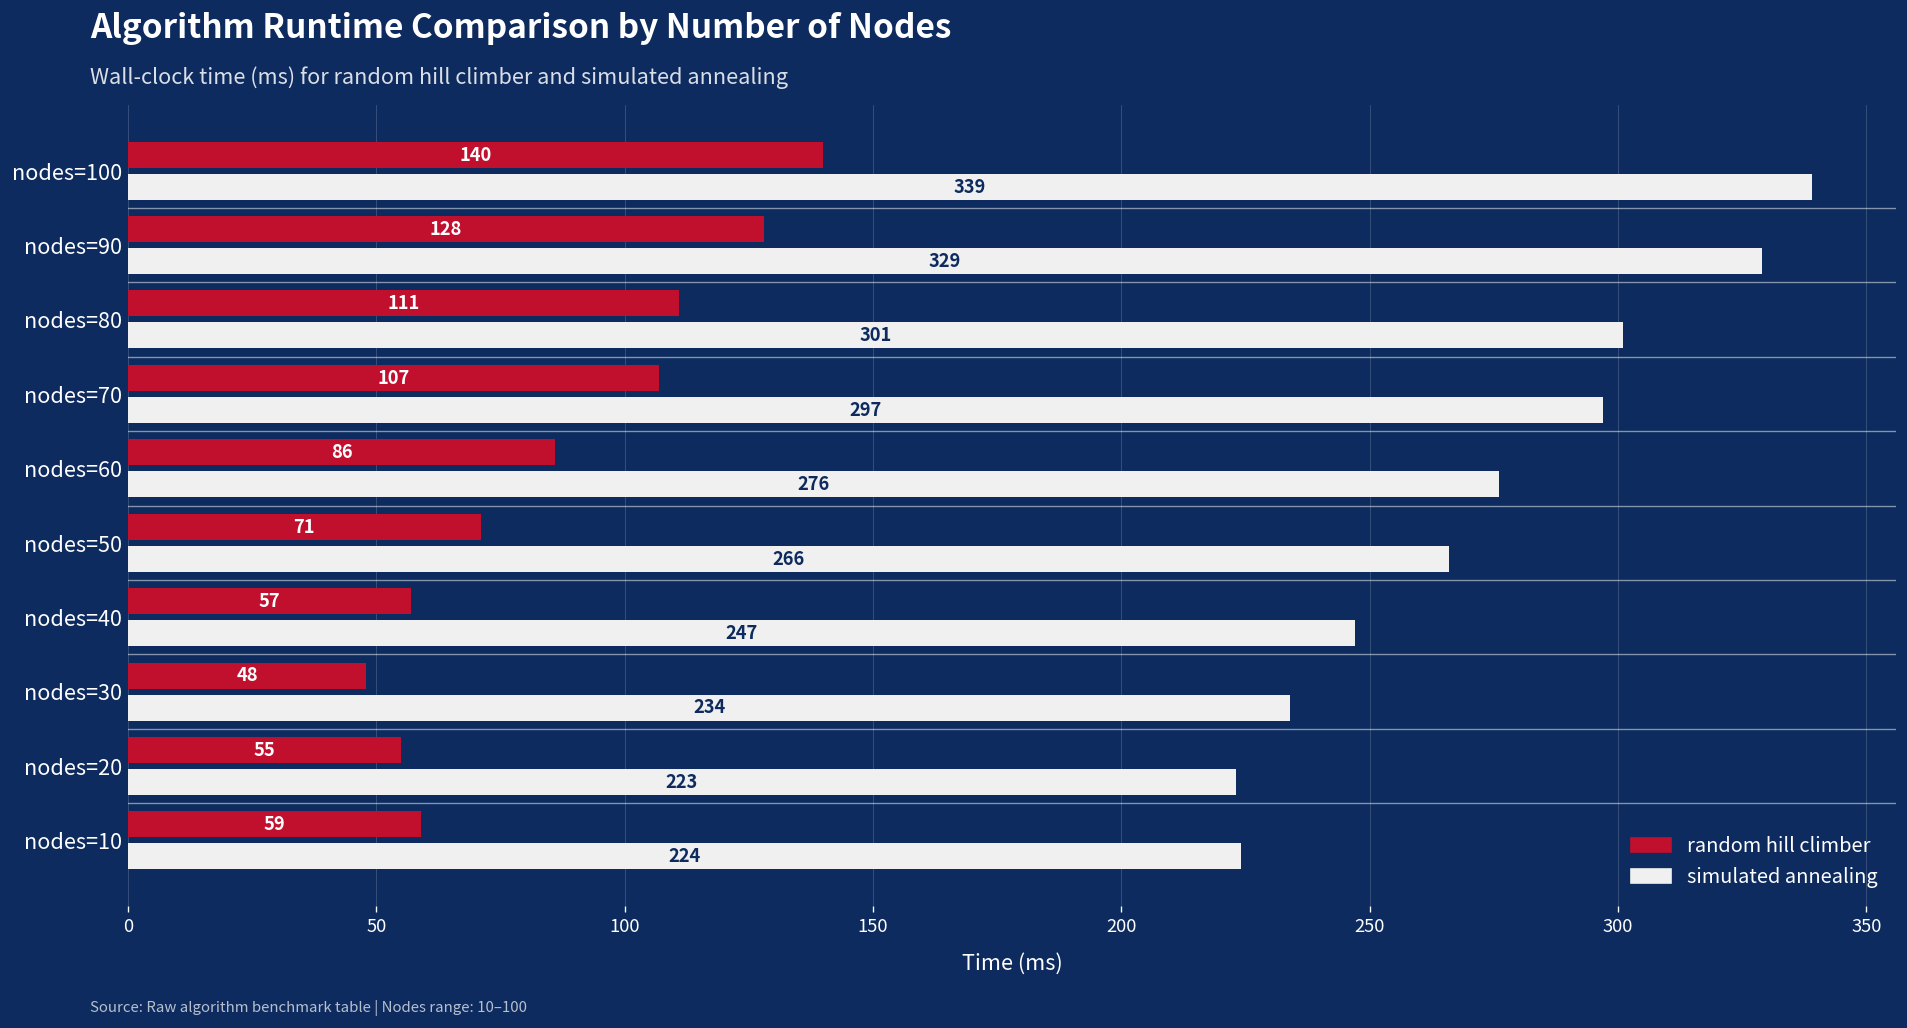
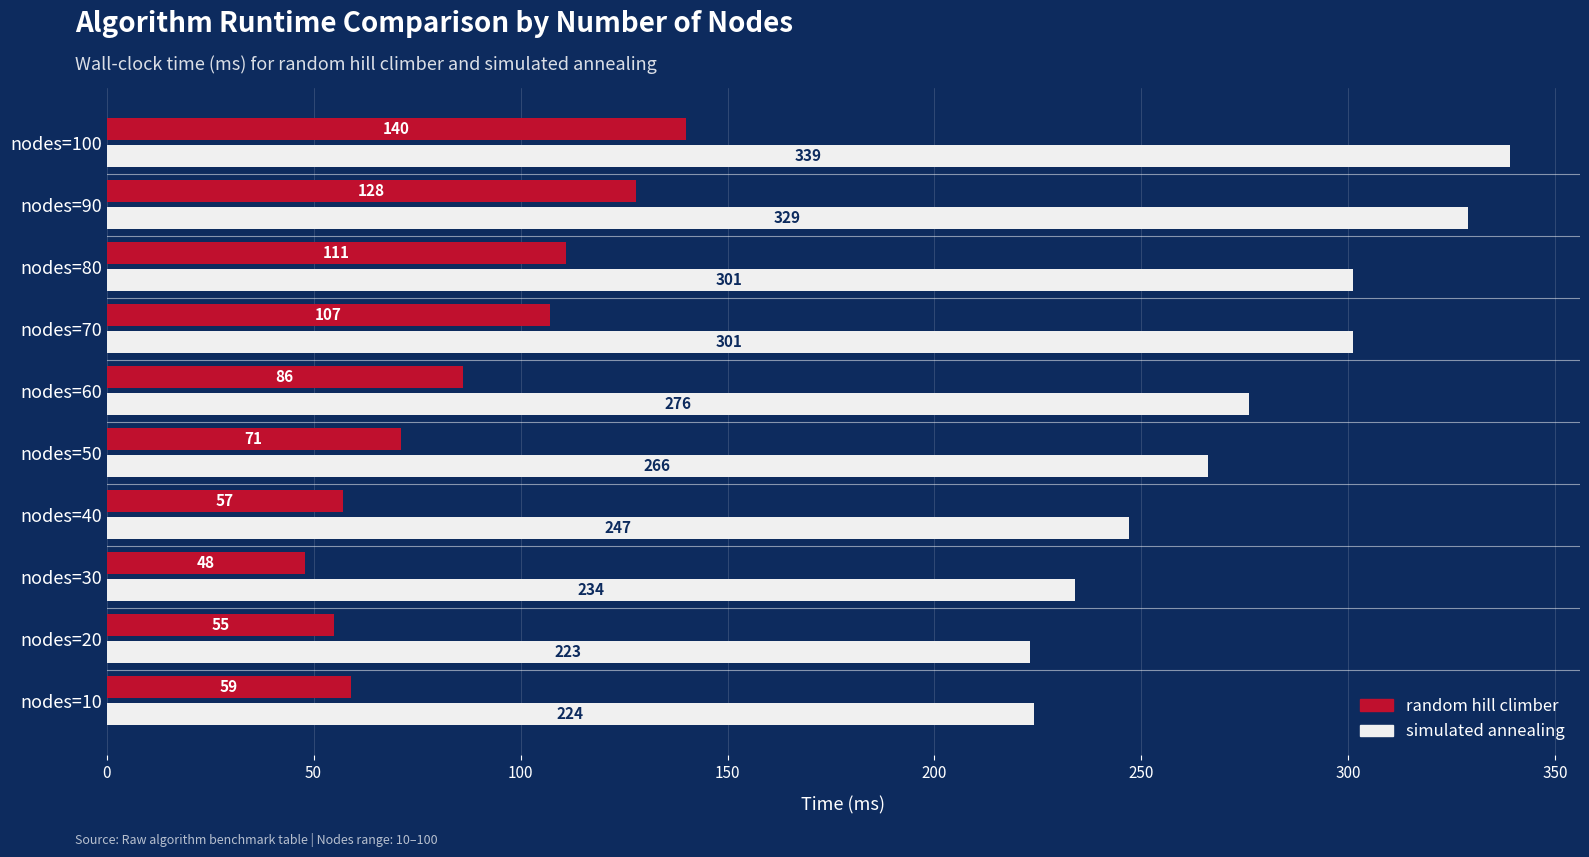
simulated annealing, nodes=70: 297 -> 301
